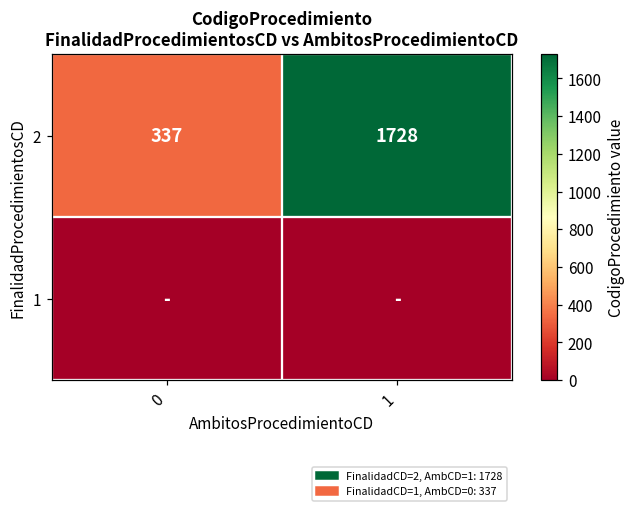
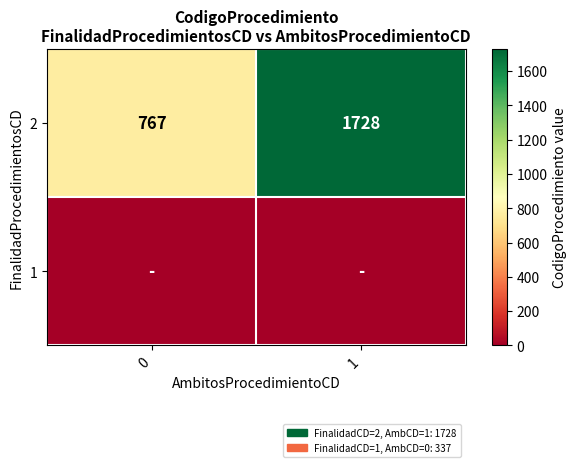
2, 0: 337 -> 767
